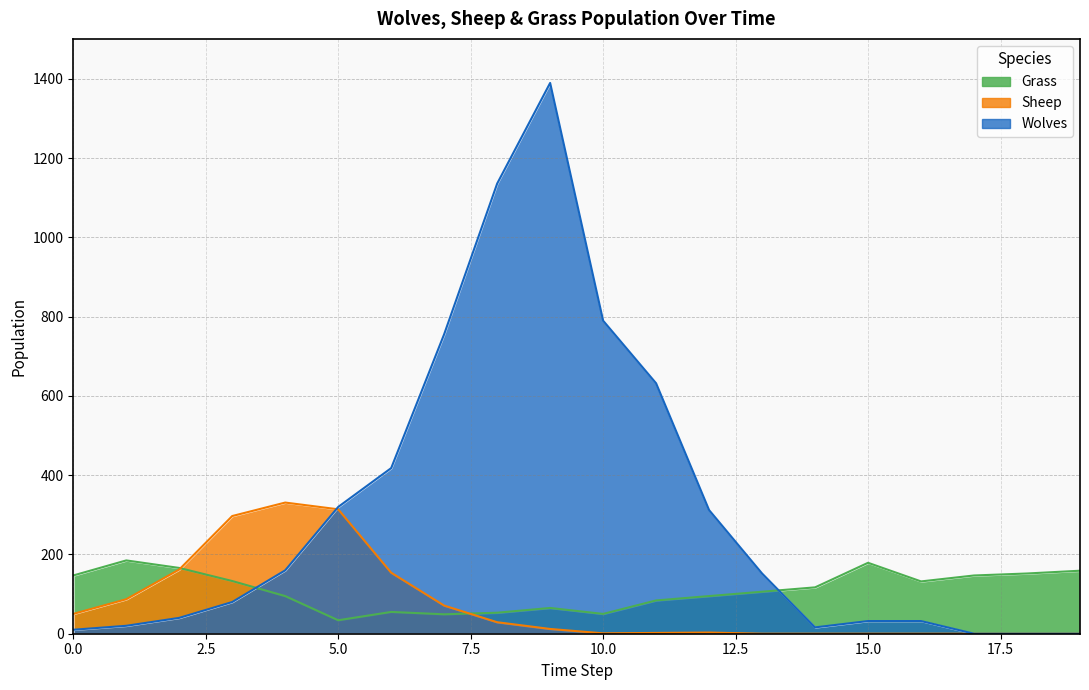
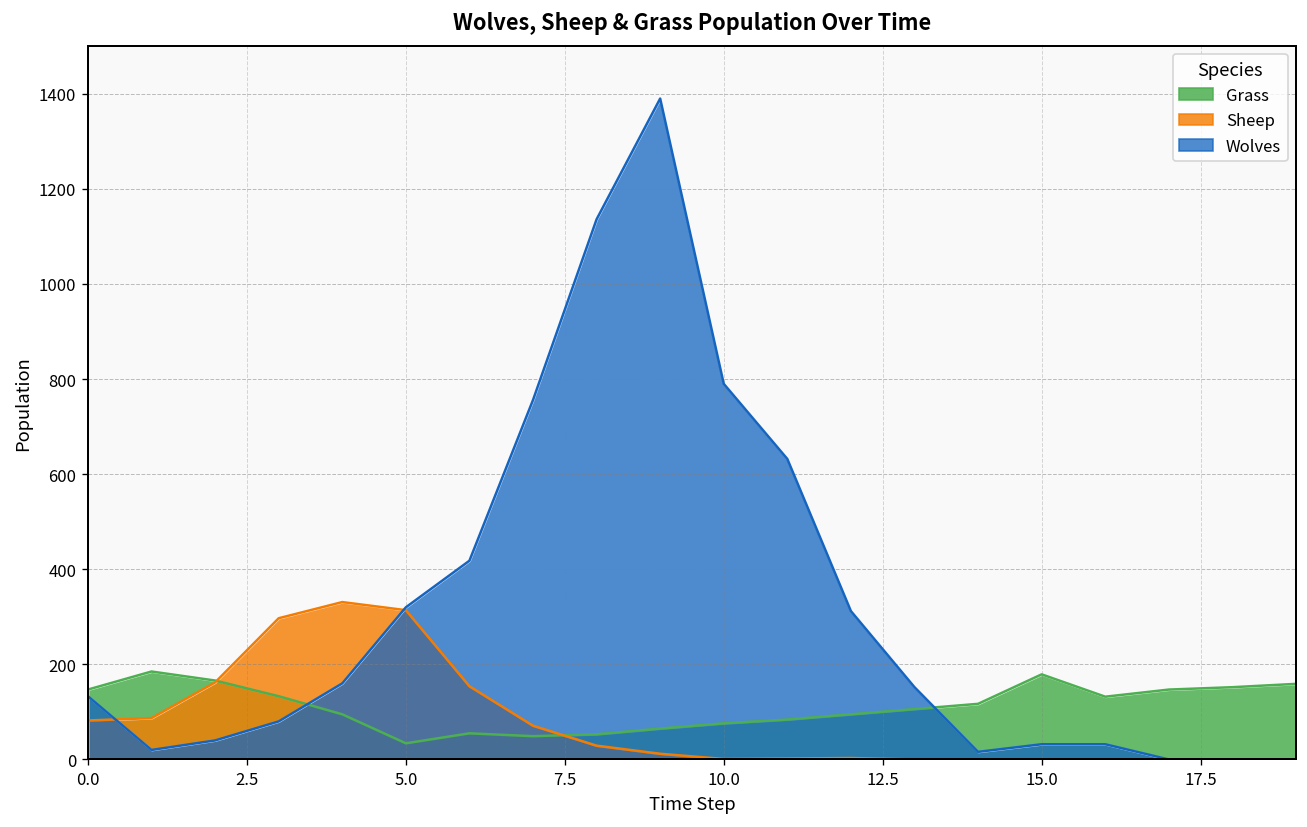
Sheep, 0.0: 50 -> 80
Wolves, 0.0: 10 -> 130
Grass, 10.0: 50 -> 80
